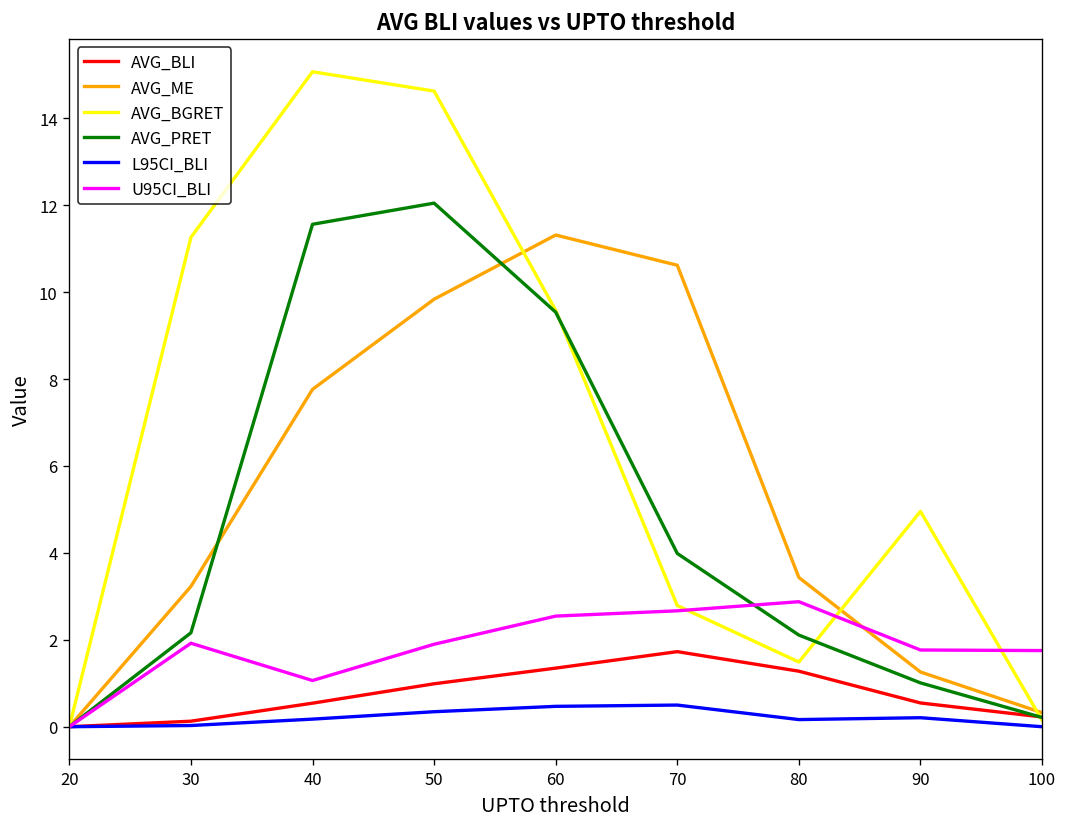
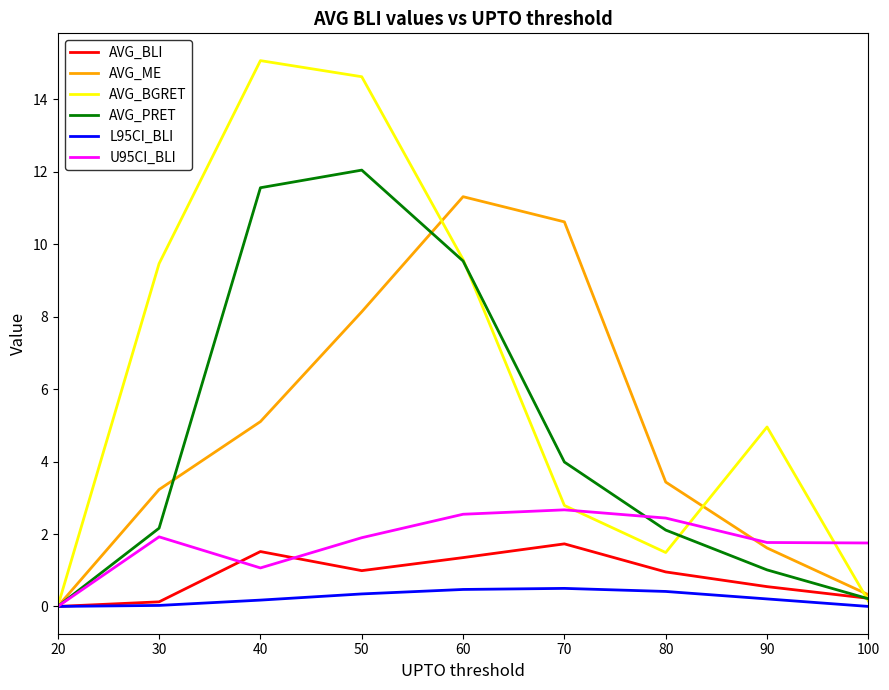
AVG_BGRET, 30: 11.3 -> 9.5
AVG_BLI, 40: 0.5 -> 1.5
AVG_ME, 40: 7.8 -> 5.1
AVG_ME, 50: 9.8 -> 8.1
AVG_BLI, 80: 1.3 -> 1.0
L95CI_BLI, 80: 0.2 -> 0.4
U95CI_BLI, 80: 2.9 -> 2.4
AVG_ME, 90: 1.3 -> 1.6
